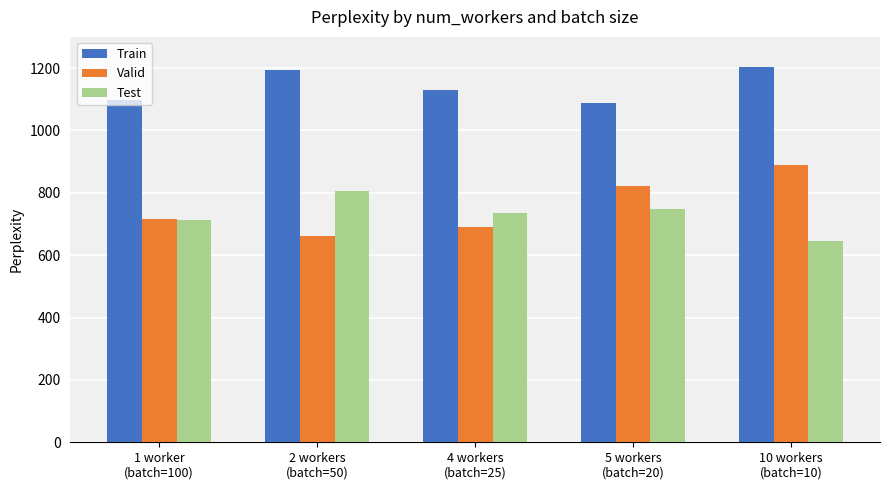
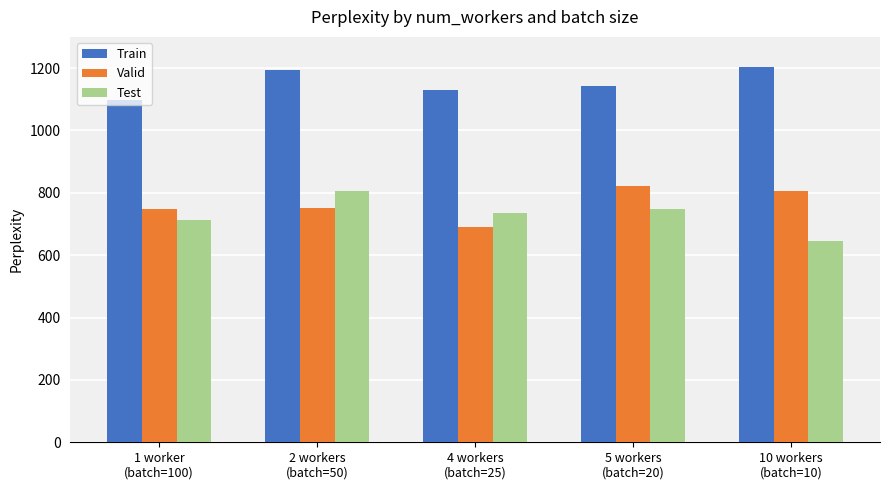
Valid, 1 worker (batch=100): 720 -> 750
Valid, 2 workers (batch=50): 660 -> 750
Train, 5 workers (batch=20): 1090 -> 1140
Valid, 10 workers (batch=10): 890 -> 800
